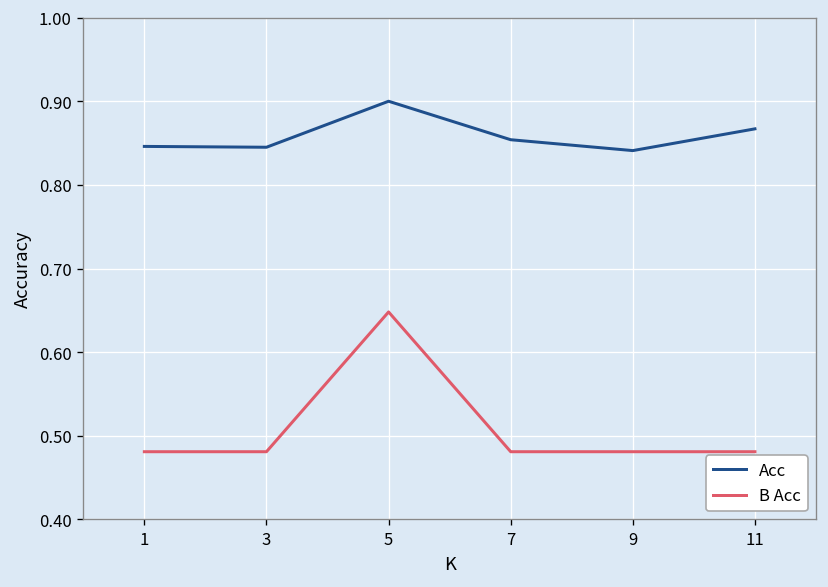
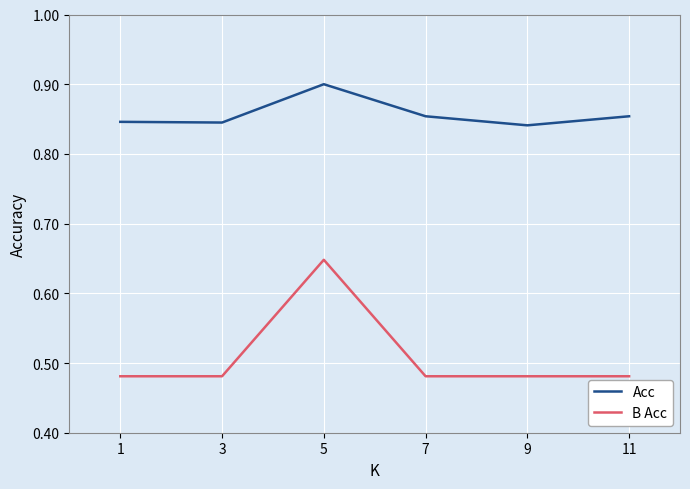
Acc, 11: 0.87 -> 0.85
